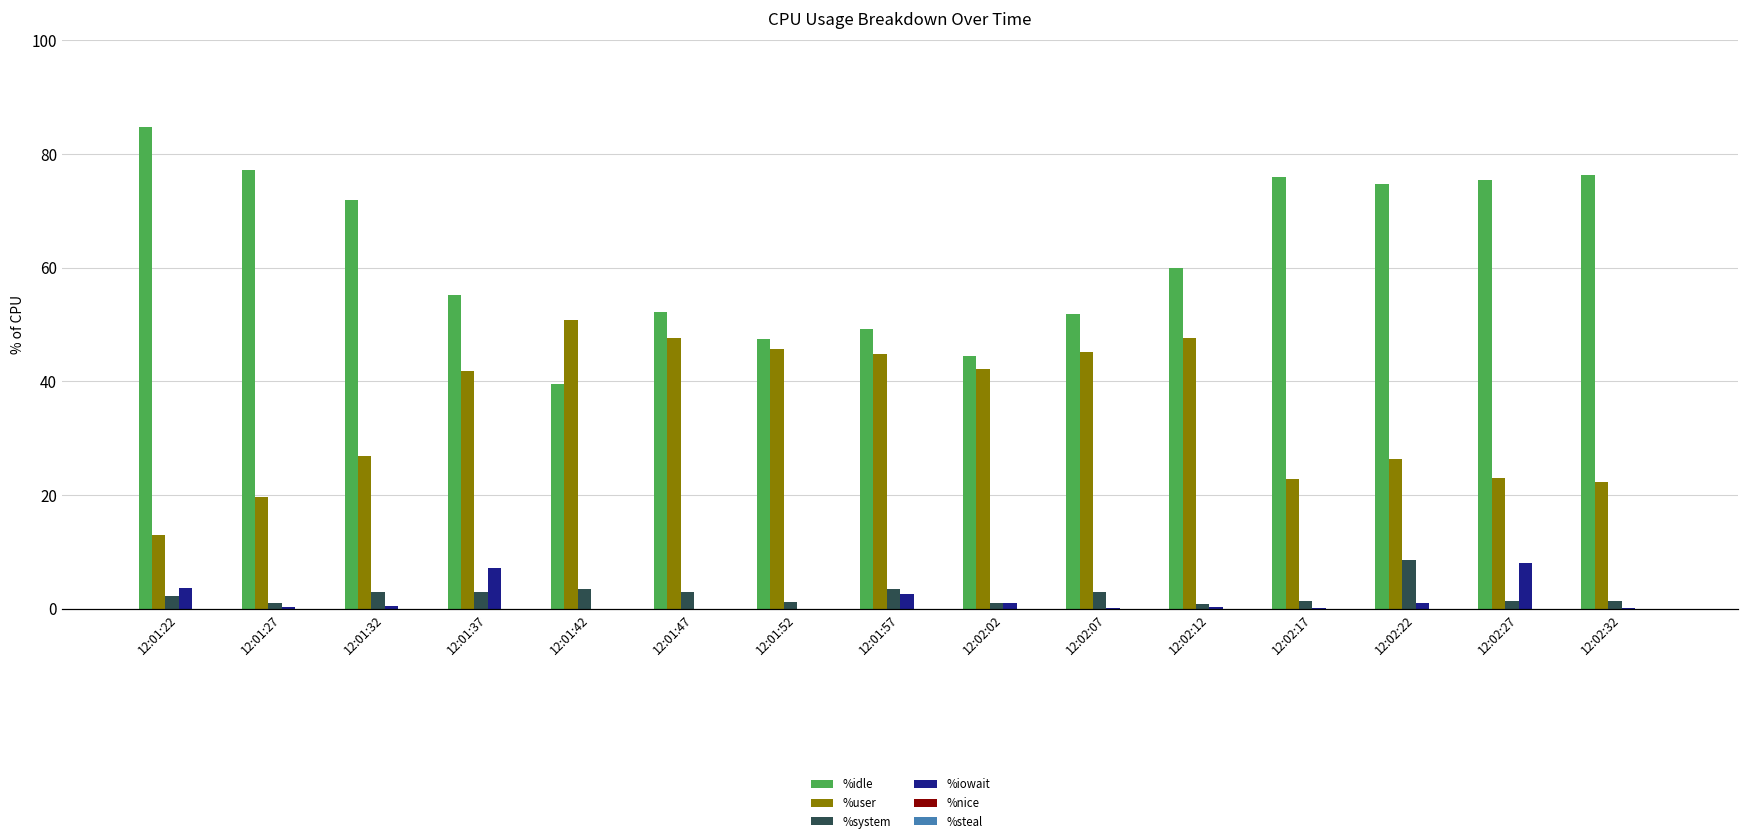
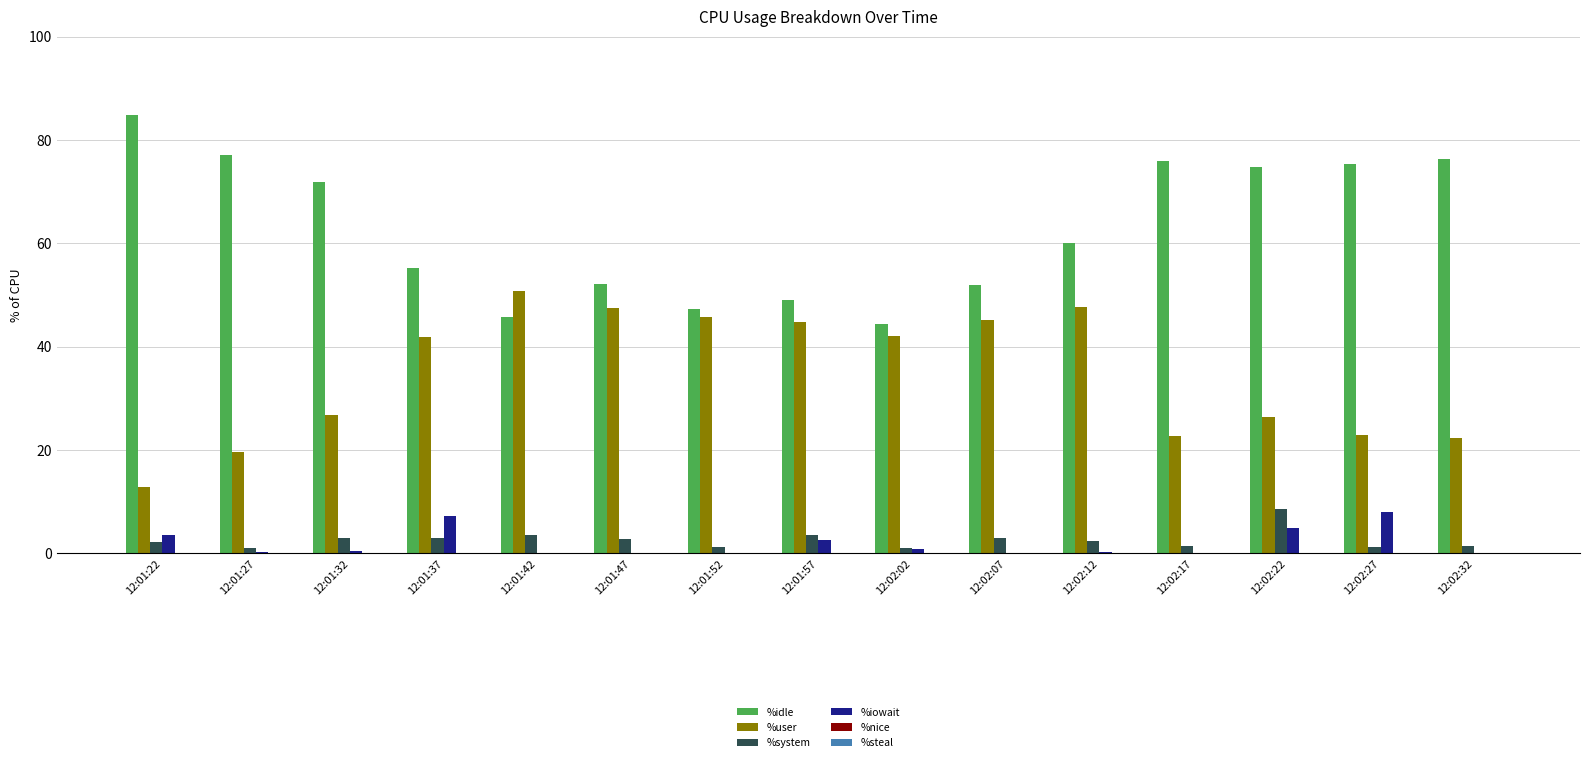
%idle, 12:01:42: 40 -> 46
%system, 12:02:12: 1 -> 2
%iowait, 12:02:22: 1 -> 5
